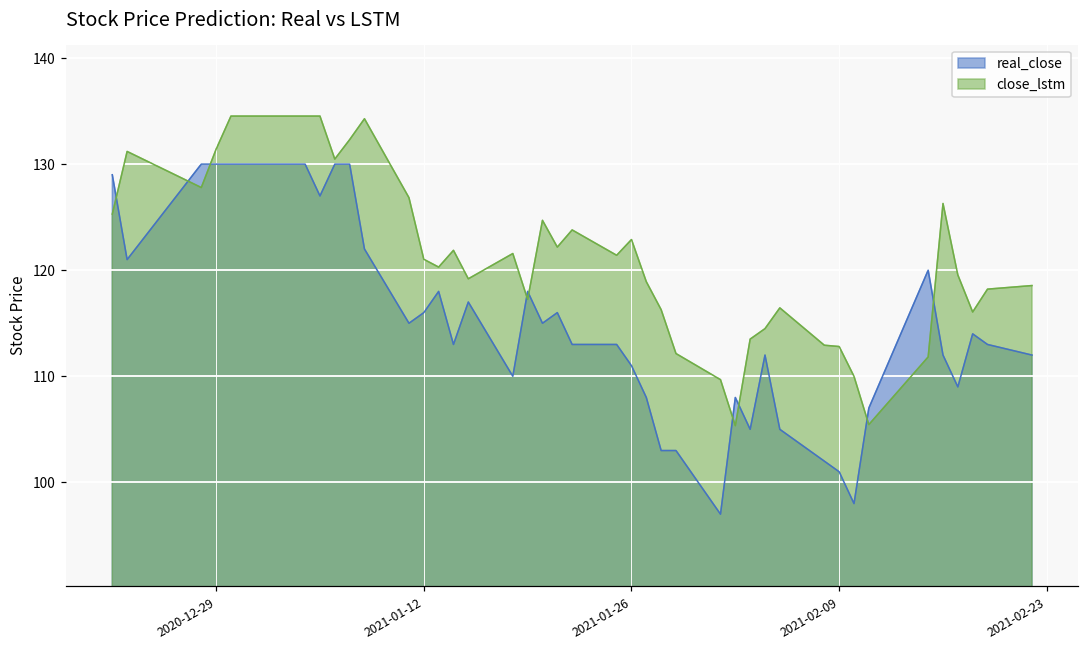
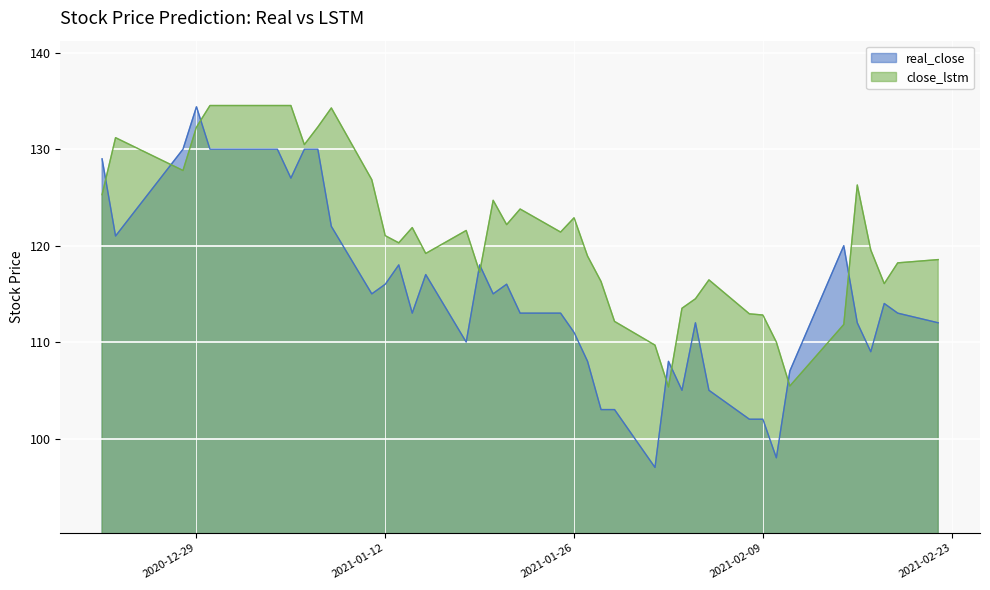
real_close, 2020-12-29: 130 -> 134
close_lstm, 2020-12-29: 131 -> 132
real_close, 2021-02-09: 101 -> 102
